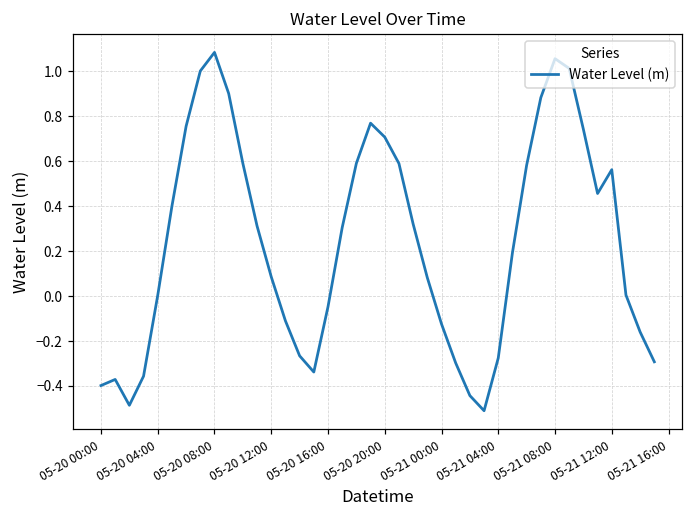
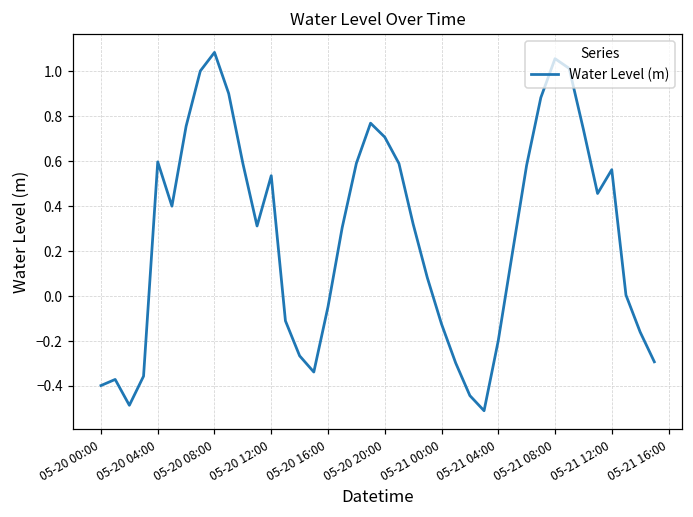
05-20 04:00: 0.00 -> 0.60
05-20 12:00: 0.09 -> 0.54
05-21 04:00: -0.28 -> -0.20
